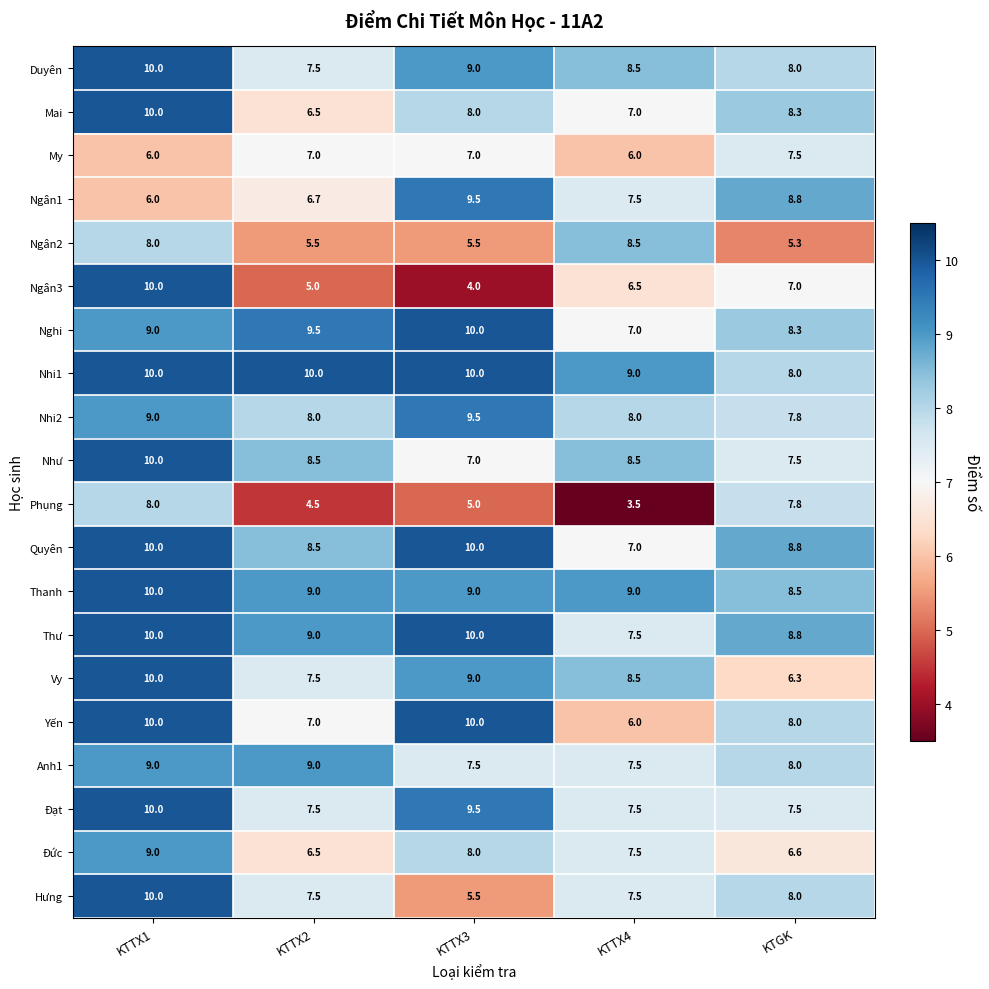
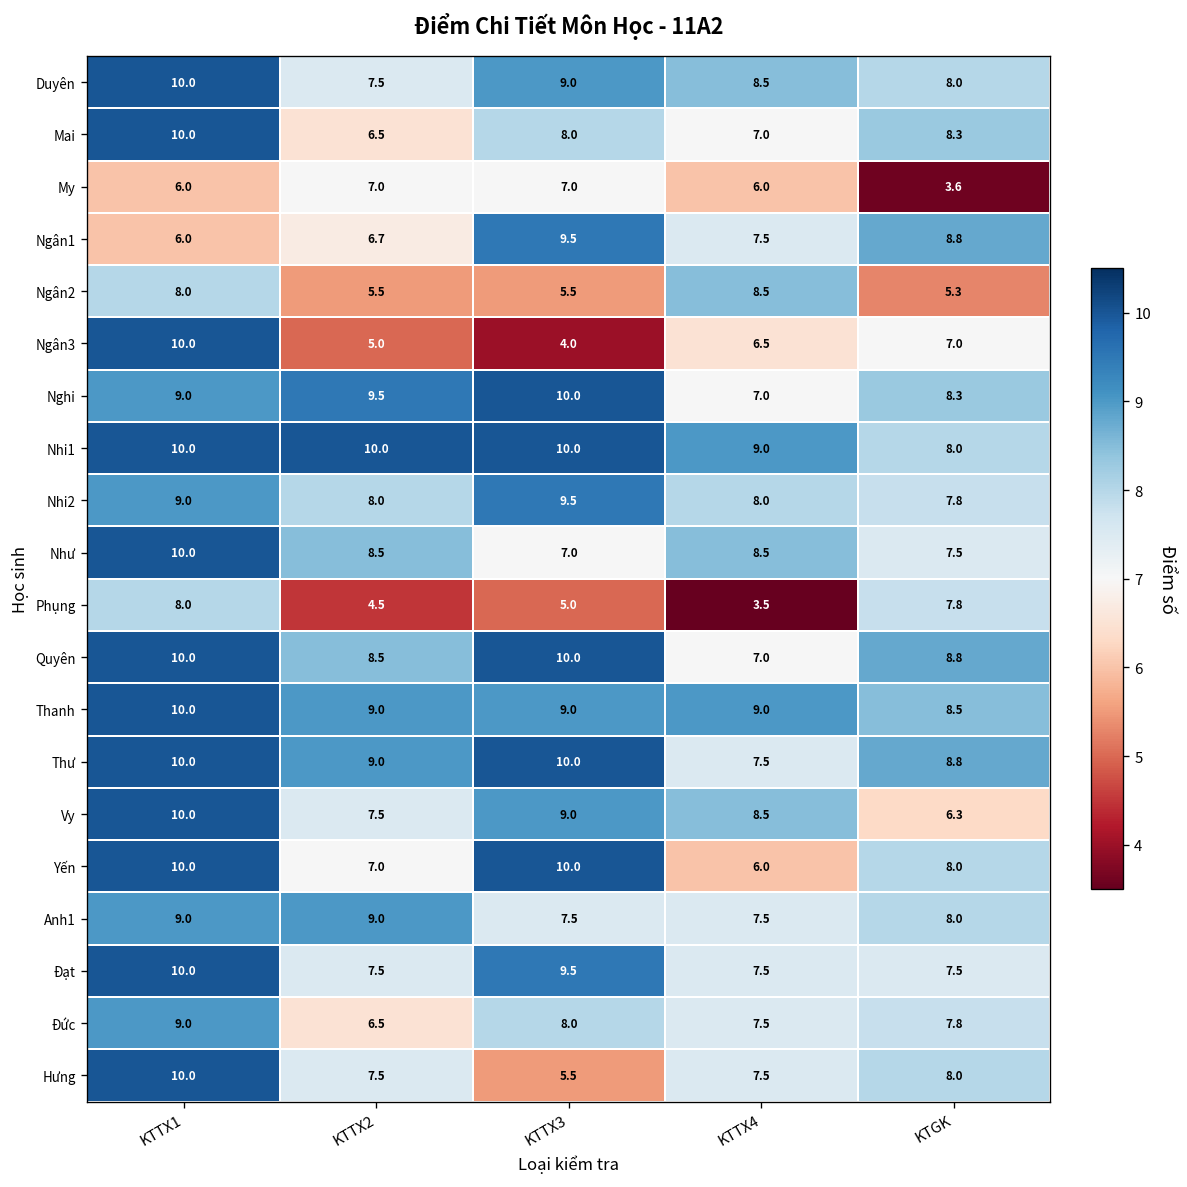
My, KTGK: 7.5 -> 3.6
Đức, KTGK: 6.6 -> 7.8
